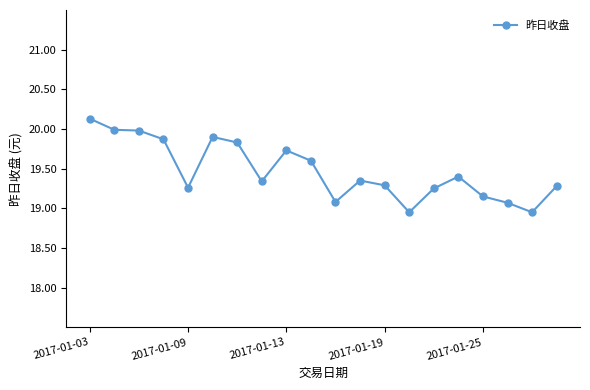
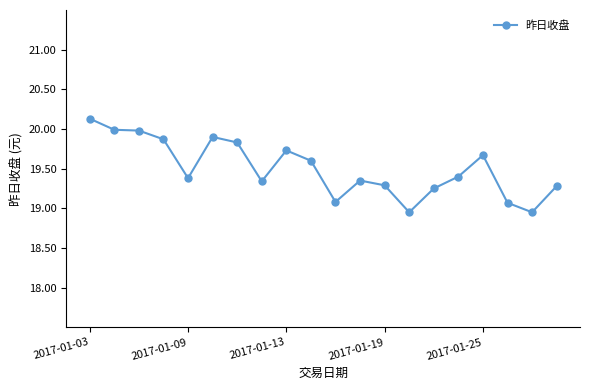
2017-01-09: 19.3 -> 19.4
2017-01-25: 19.2 -> 19.7
